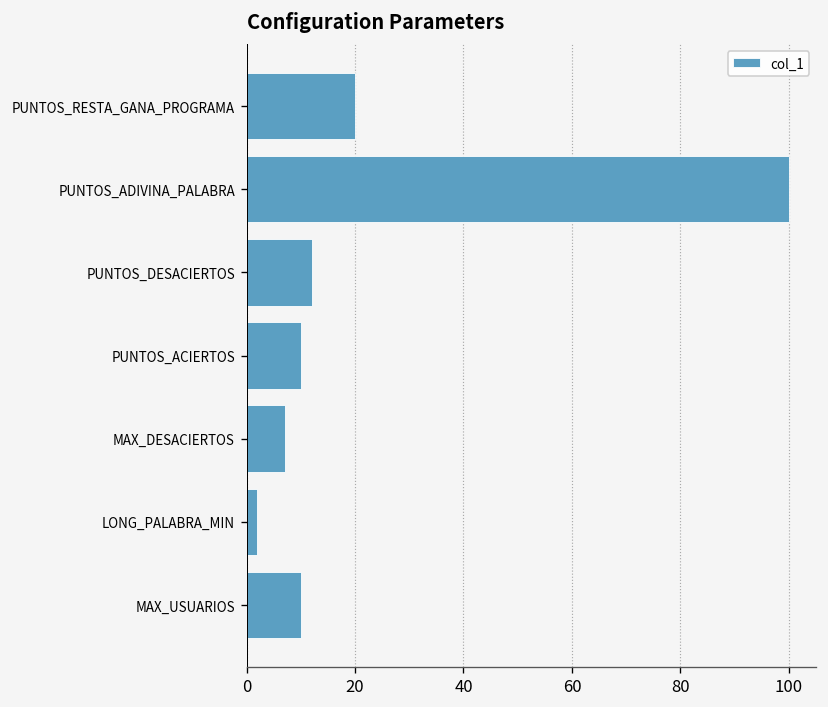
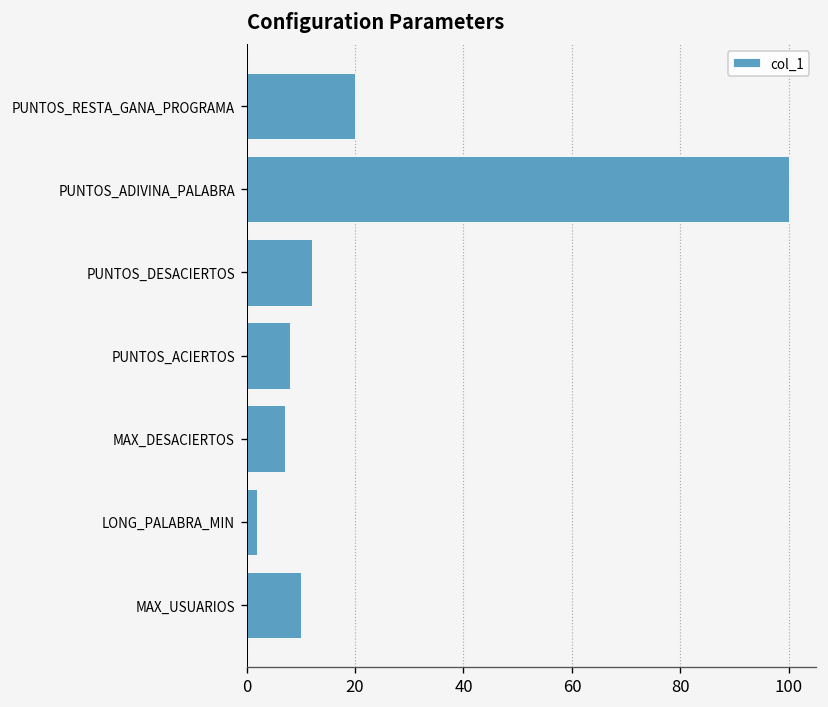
PUNTOS_ACIERTOS: 10 -> 8
